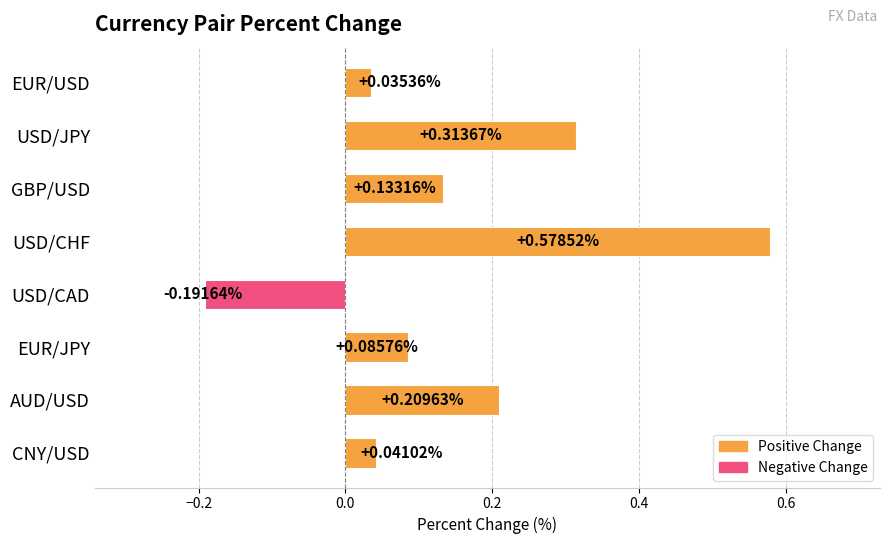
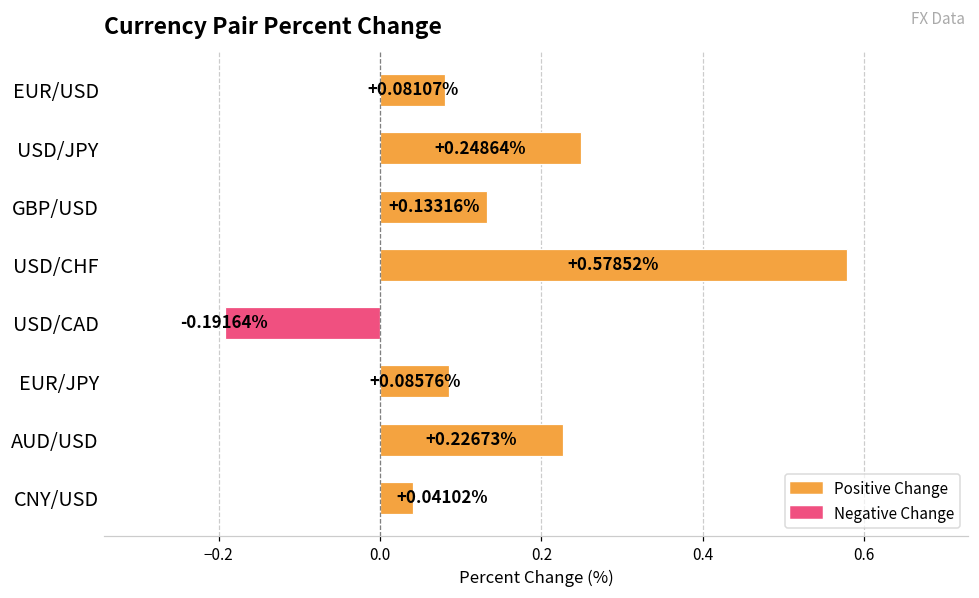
EUR/USD: +0.03536% -> +0.08107%
USD/JPY: +0.31367% -> +0.24864%
AUD/USD: +0.20963% -> +0.22673%
